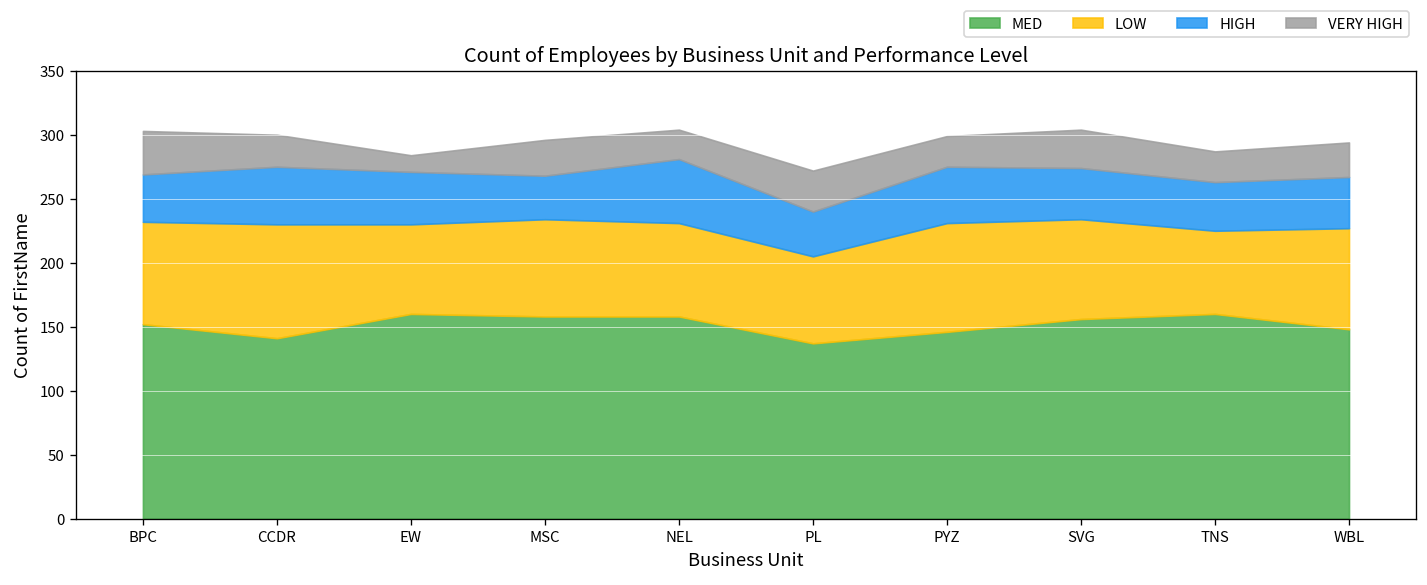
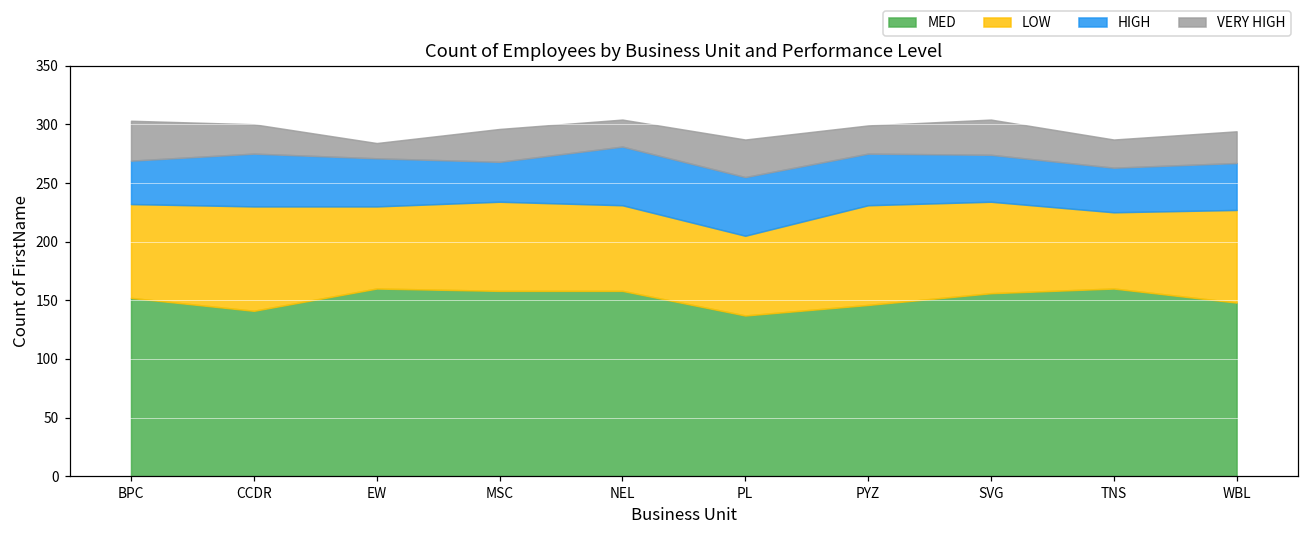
HIGH, PL: 35 -> 50
